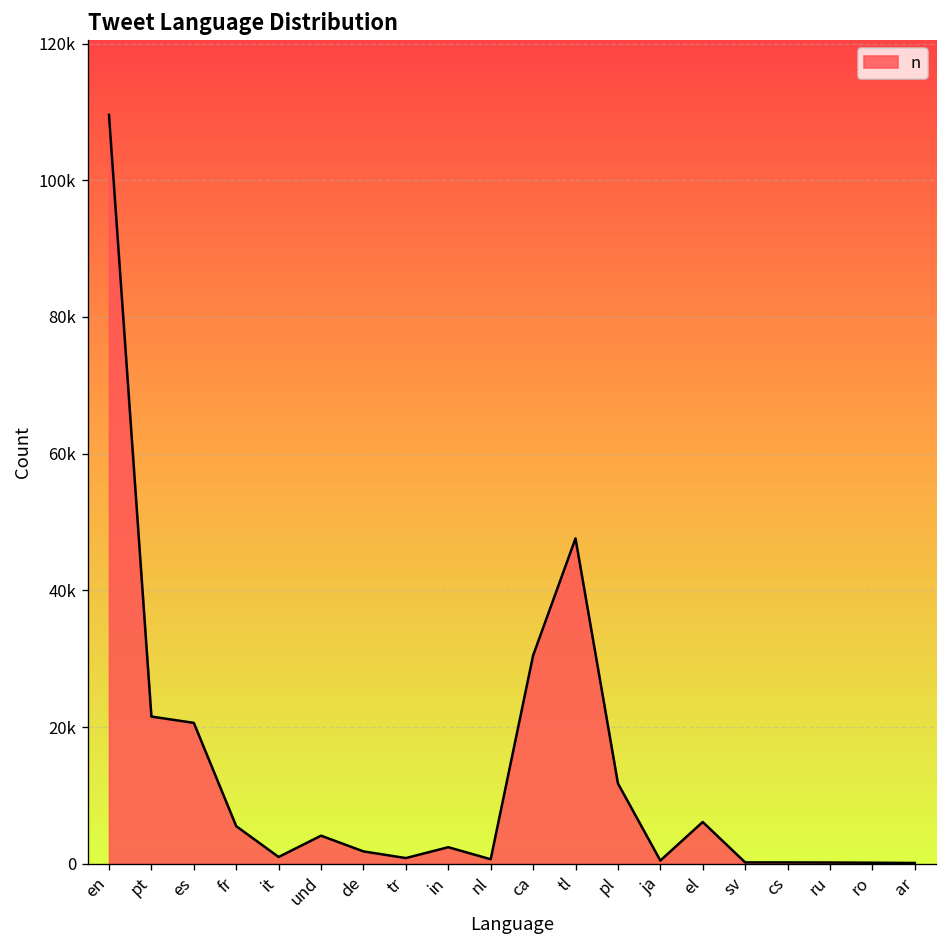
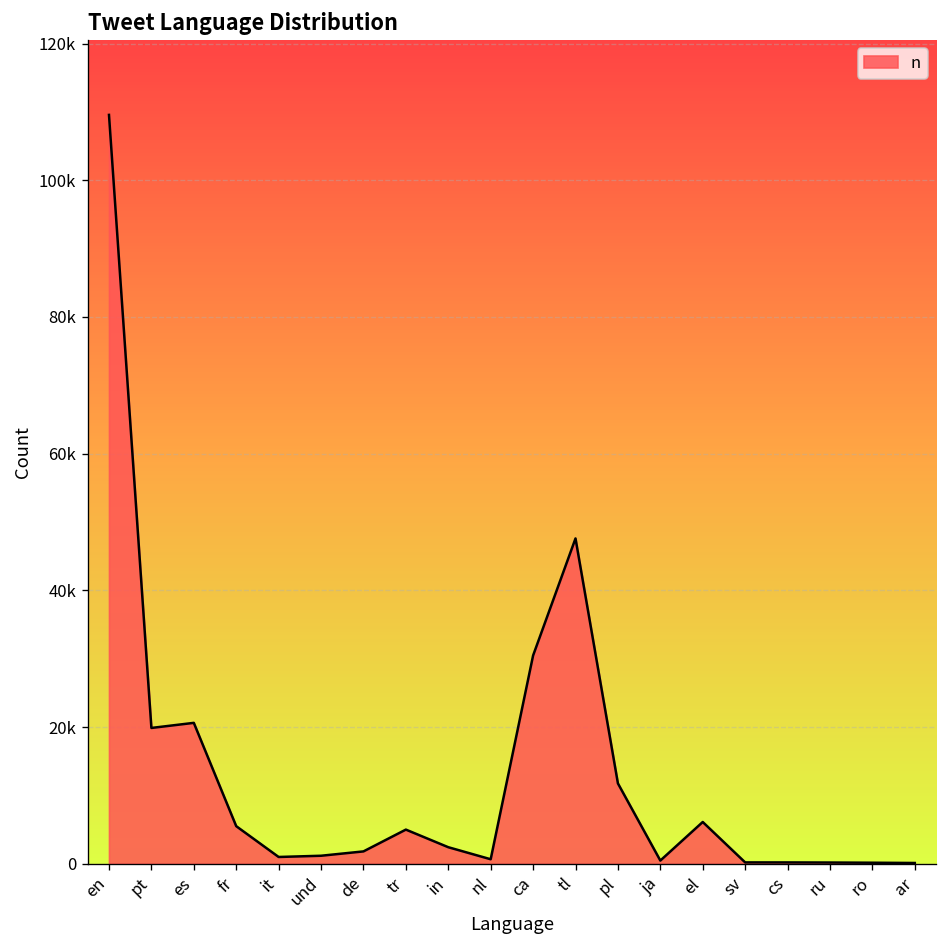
pt: 22000 -> 20000
und: 4000 -> 1000
tr: 1000 -> 5000
